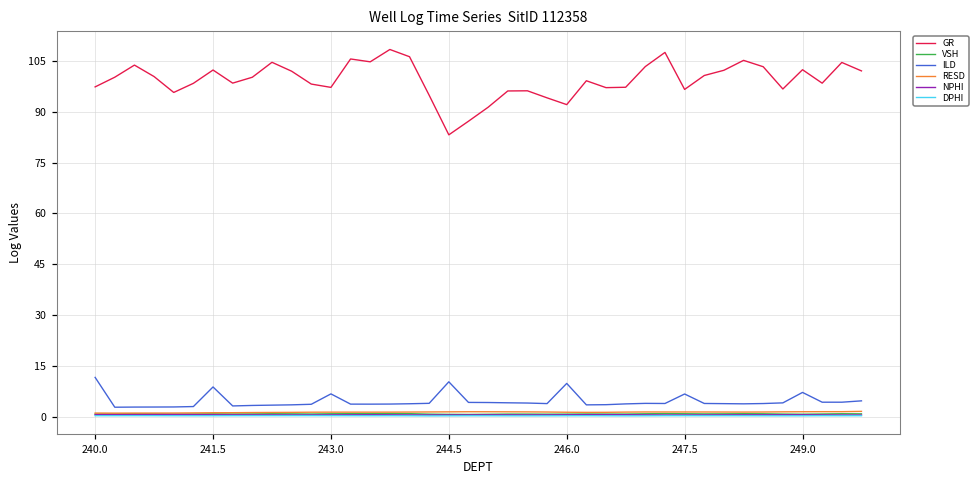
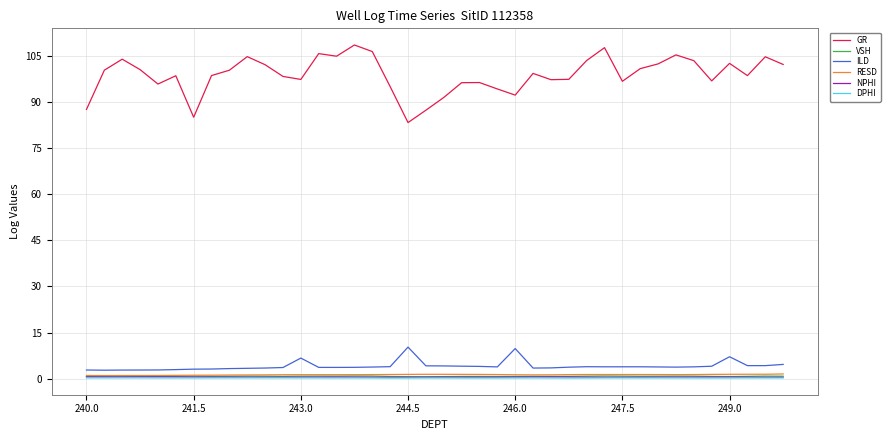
GR, 240.0: 97 -> 88
ILD, 240.0: 12 -> 3
GR, 241.5: 102 -> 85
ILD, 241.5: 9 -> 3
ILD, 247.5: 7 -> 4
